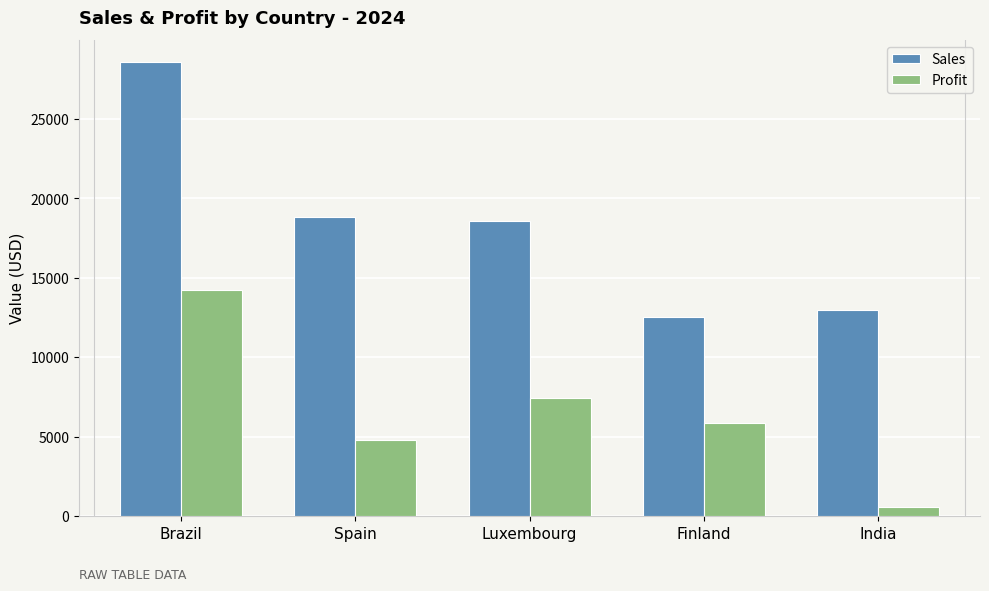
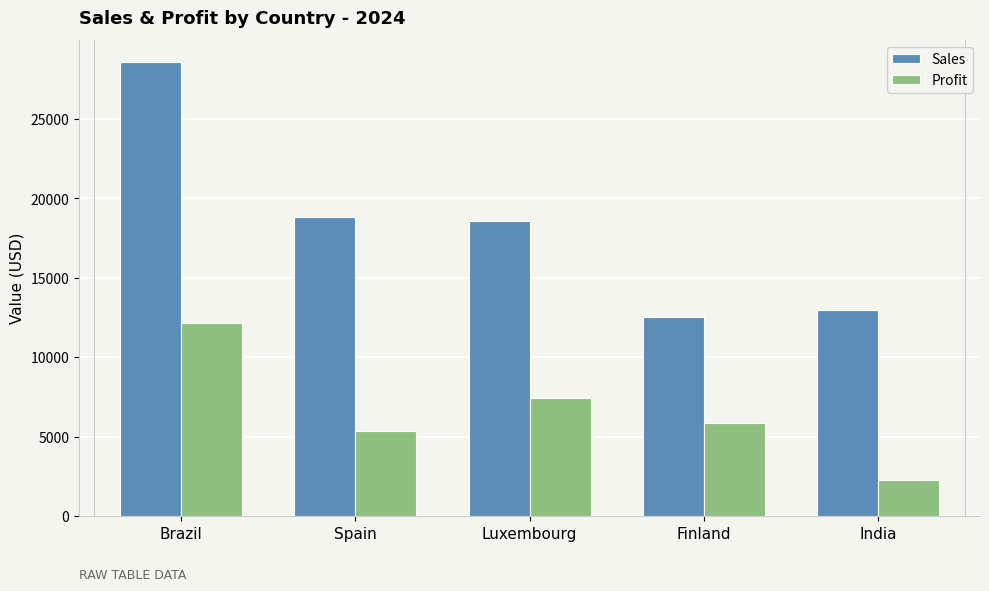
Profit, Brazil: 14200 -> 12200
Profit, Spain: 4800 -> 5300
Profit, India: 500 -> 2200
